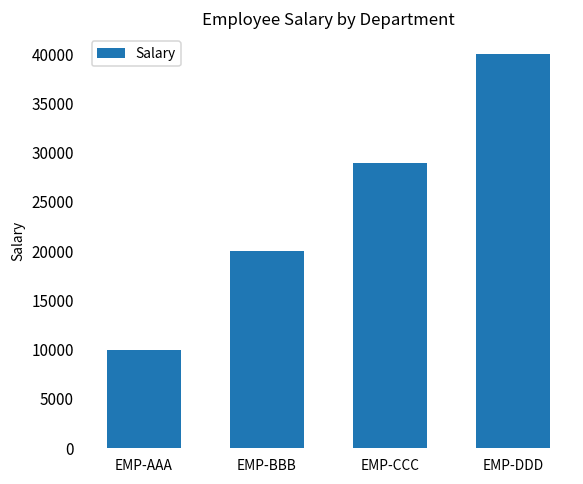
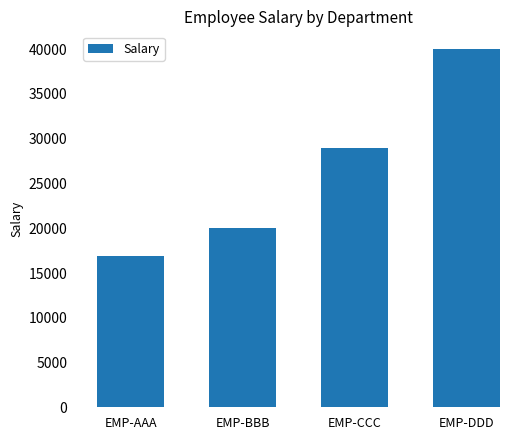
EMP-AAA: 10000 -> 17000
